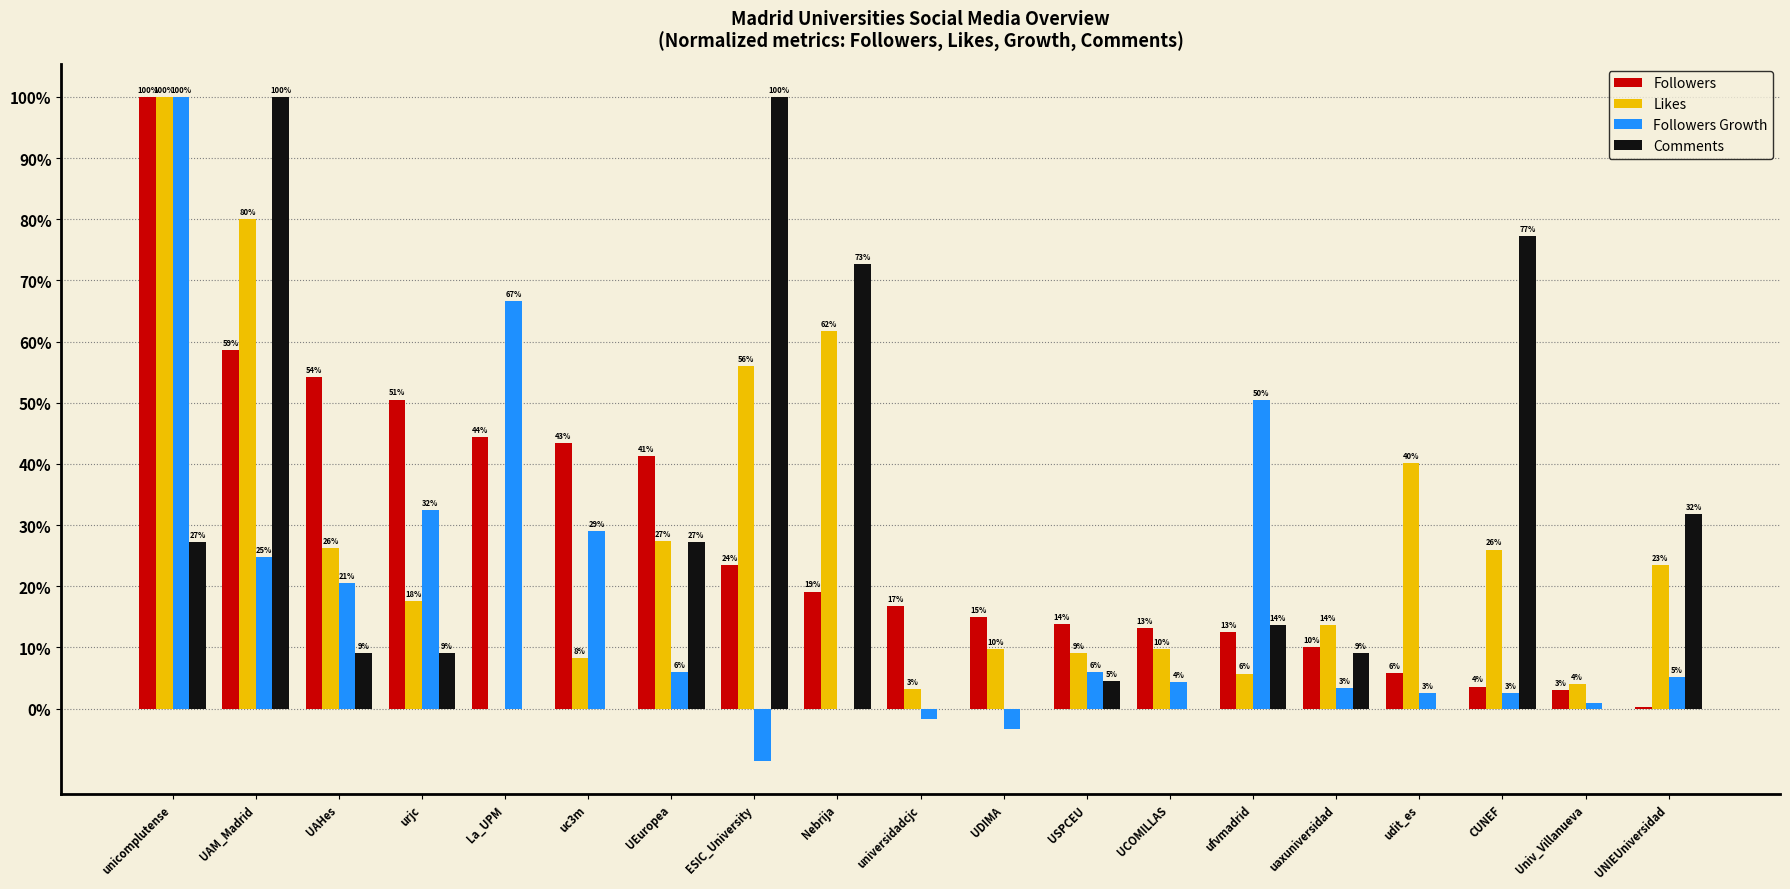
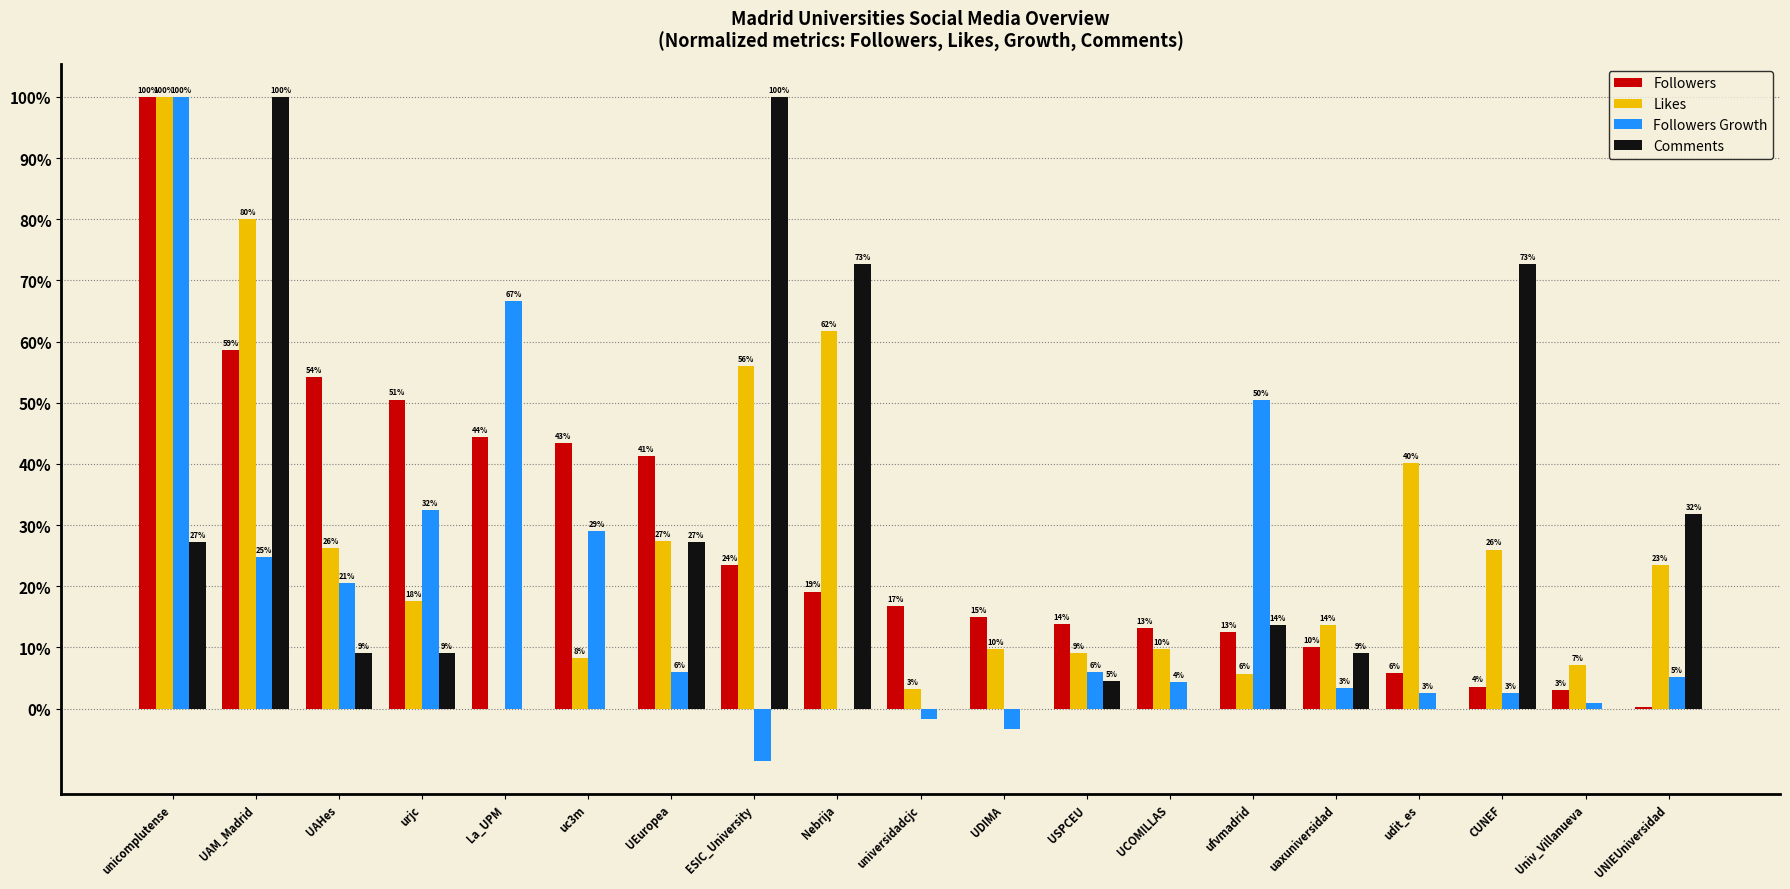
Comments, CUNEF: 77% -> 73%
Likes, Univ_Villanueva: 4% -> 7%
